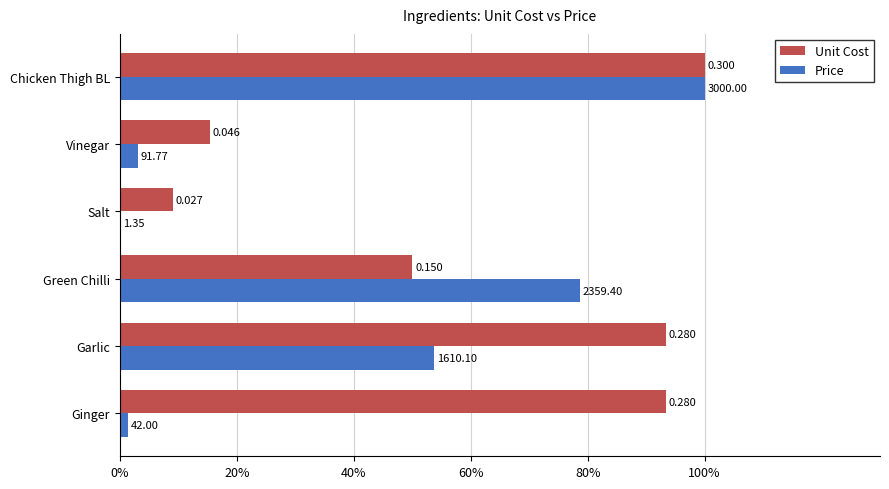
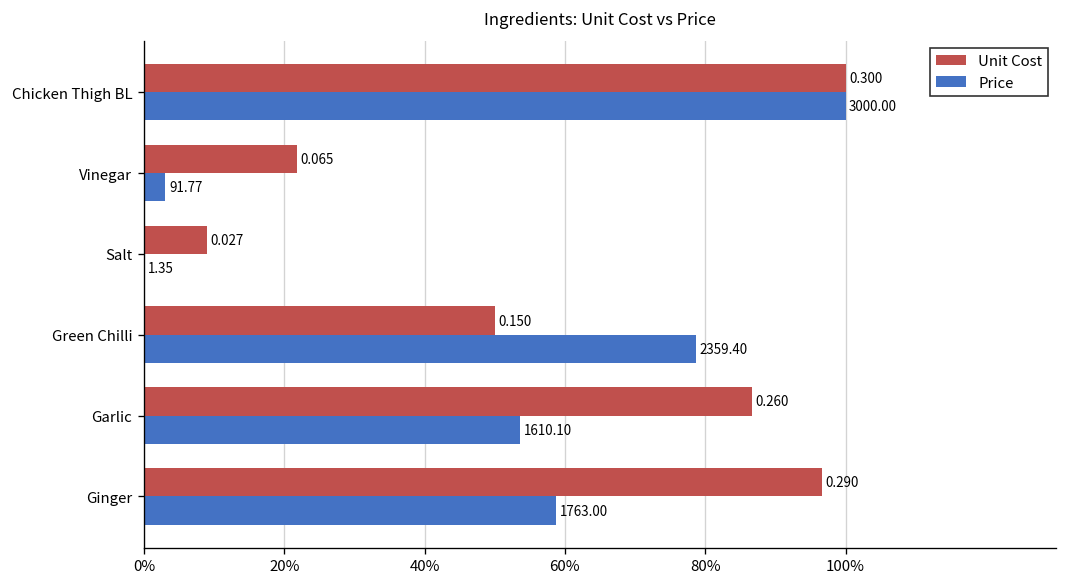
Unit Cost, Vinegar: 0.046 -> 0.065
Unit Cost, Garlic: 0.280 -> 0.260
Unit Cost, Ginger: 0.280 -> 0.290
Price, Ginger: 42.00 -> 1763.00
